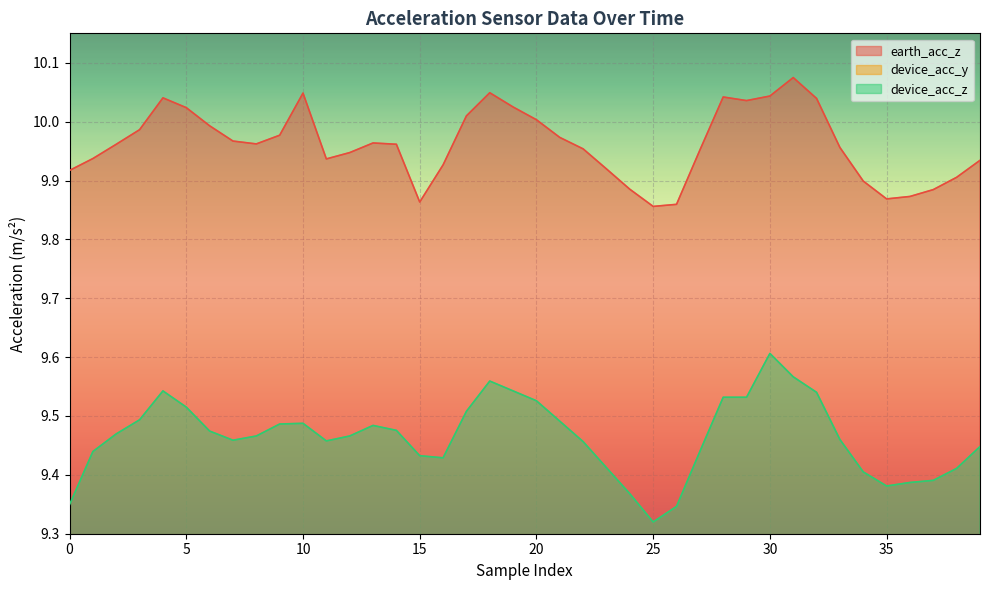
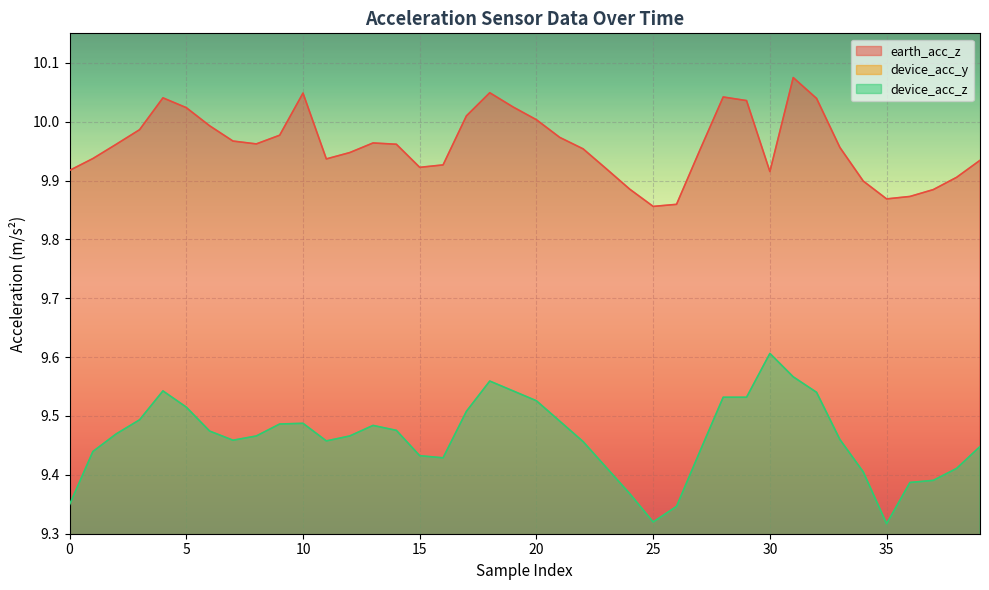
earth_acc_z, 15: 9.86 -> 9.92
earth_acc_z, 30: 10.04 -> 9.92
device_acc_z, 35: 9.38 -> 9.32
